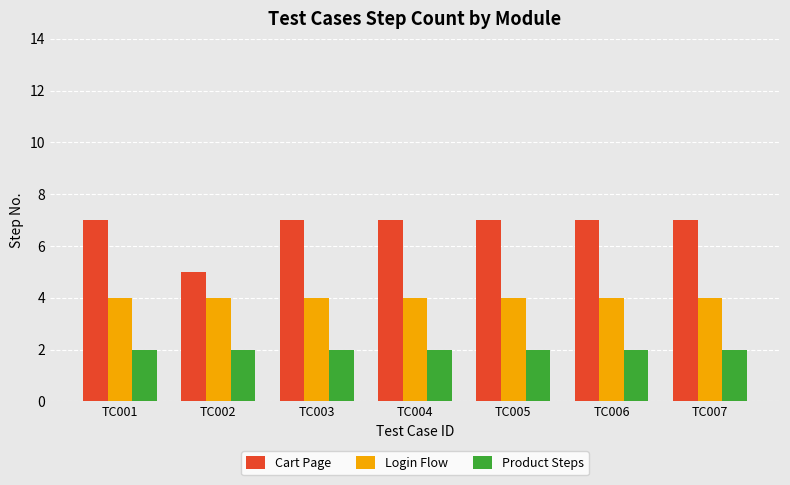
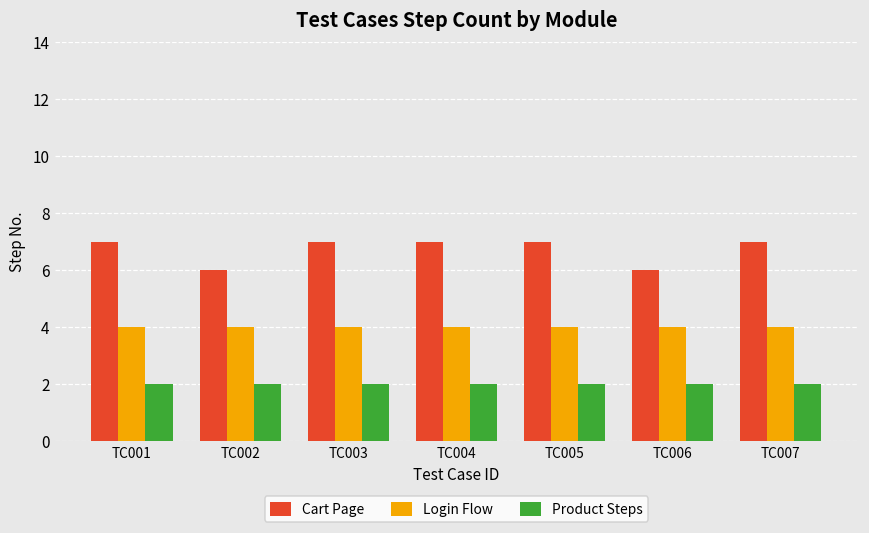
Cart Page, TC002: 5 -> 6
Cart Page, TC006: 7 -> 6
